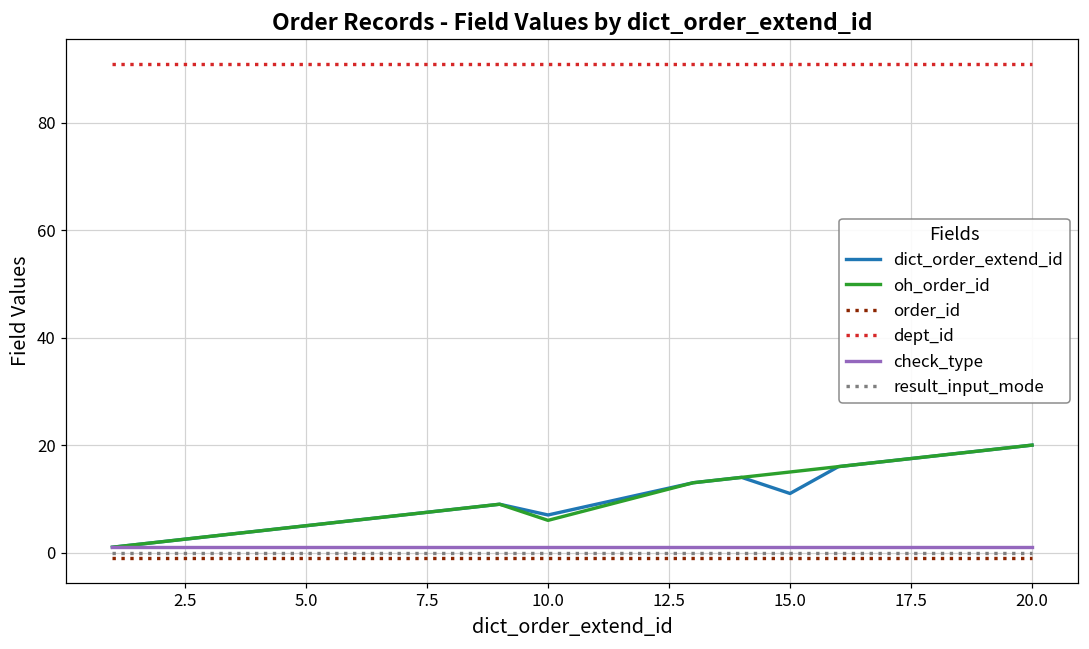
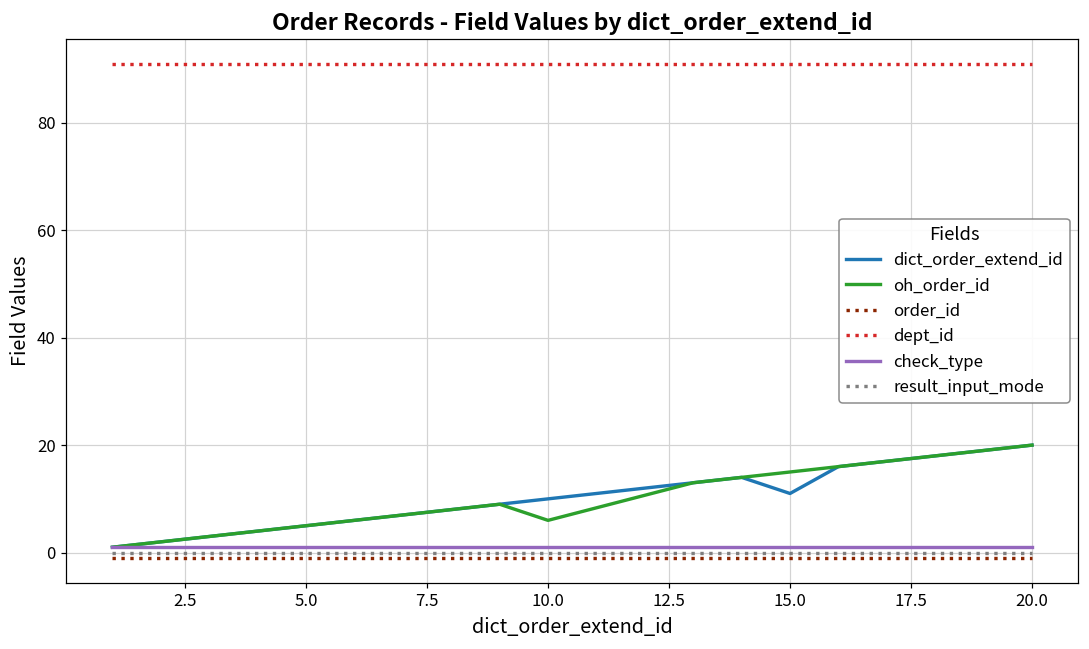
dict_order_extend_id, 10.0: 7 -> 10
